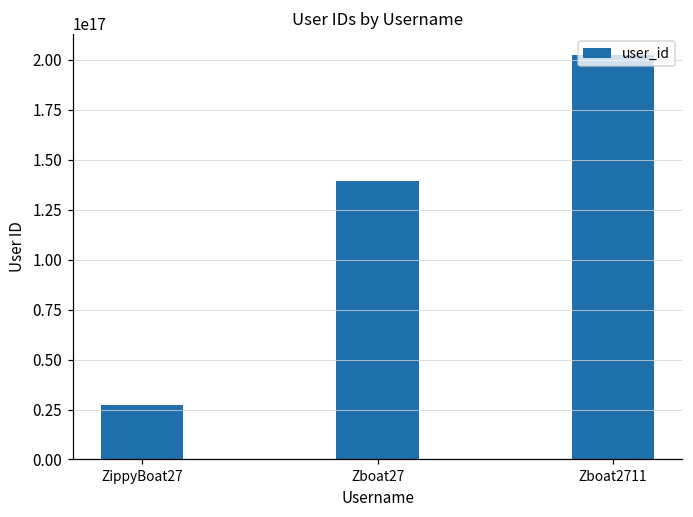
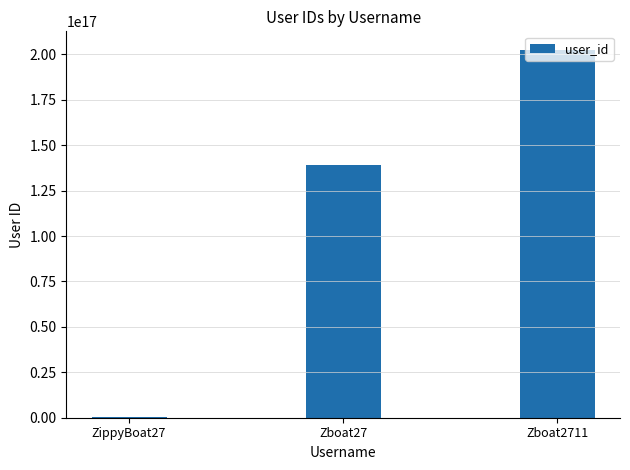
ZippyBoat27: 27000000000000000 -> 0
